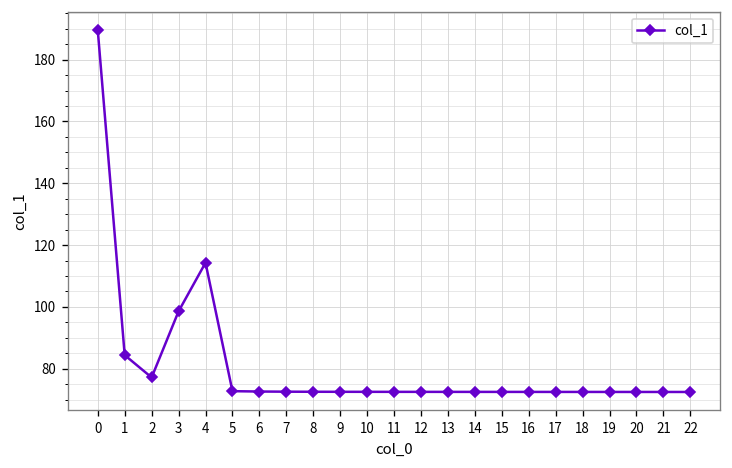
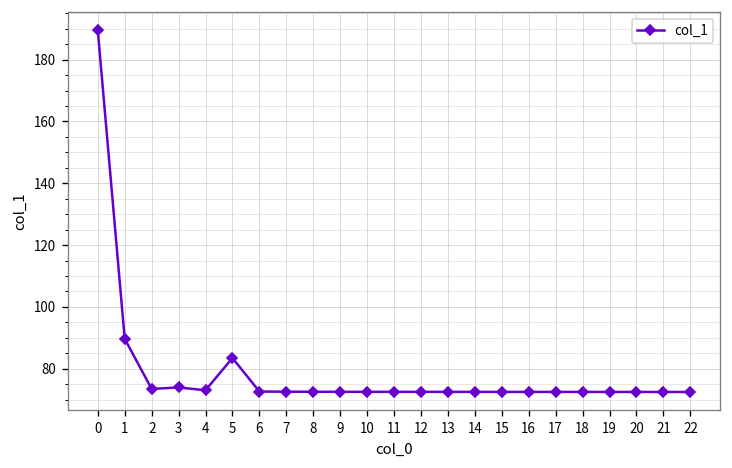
1: 84 -> 90
2: 77 -> 73
3: 99 -> 74
4: 114 -> 73
5: 73 -> 83
